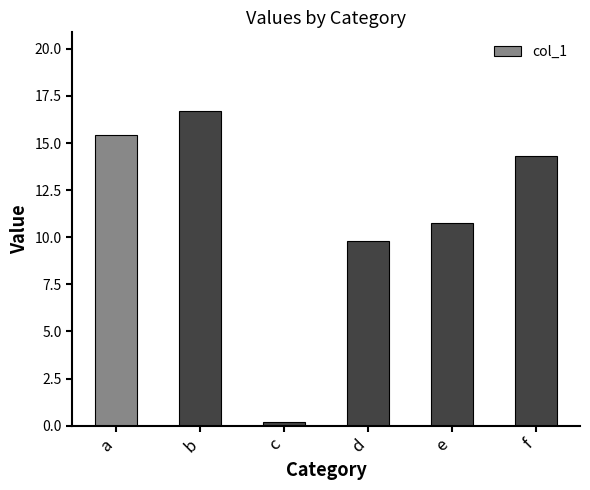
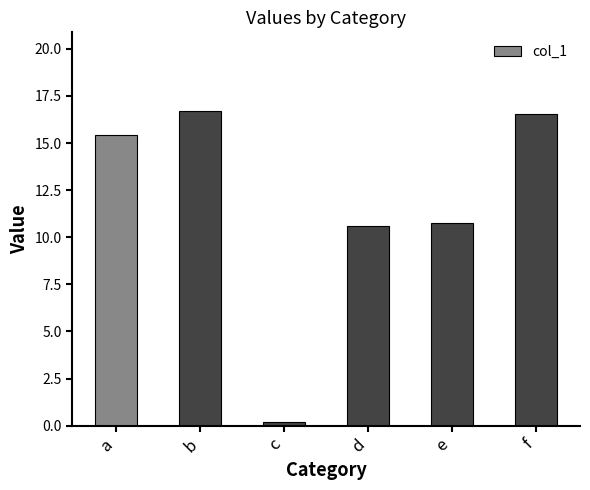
d: 9.8 -> 10.6
f: 14.3 -> 16.6
